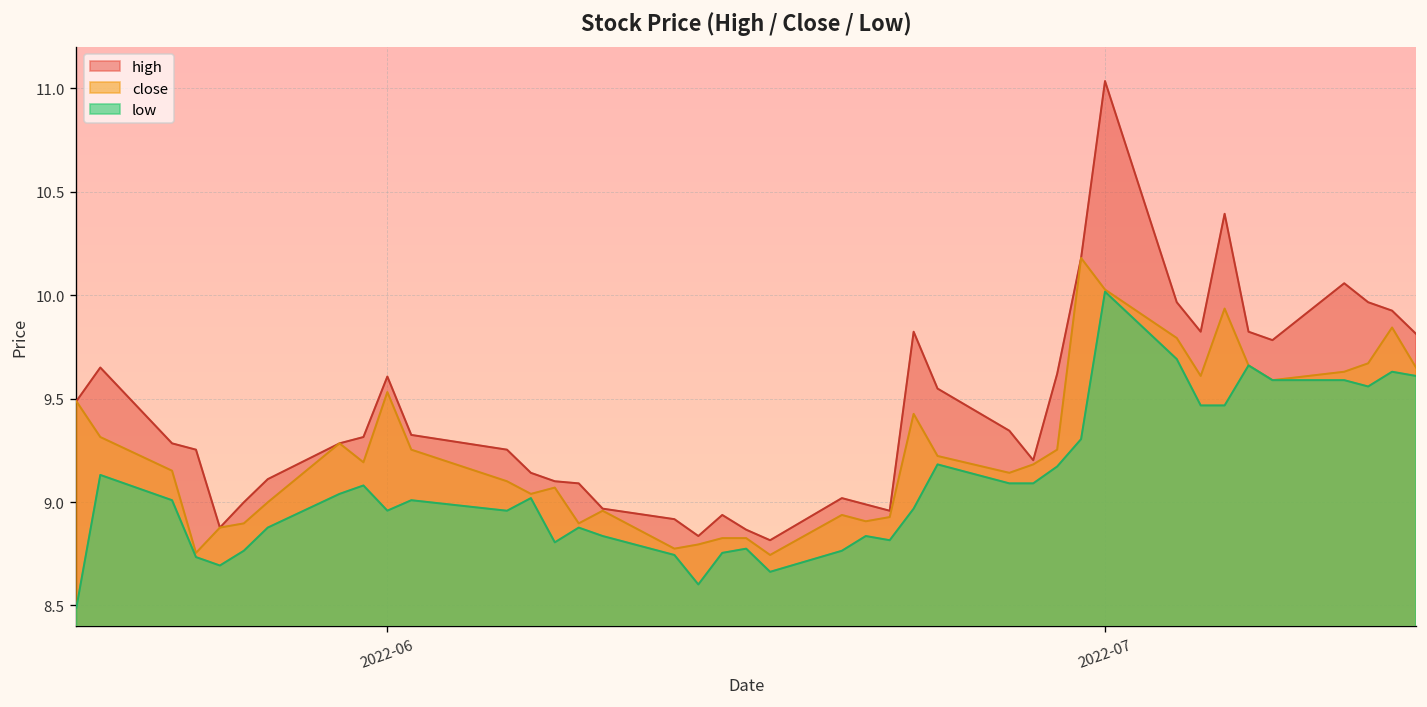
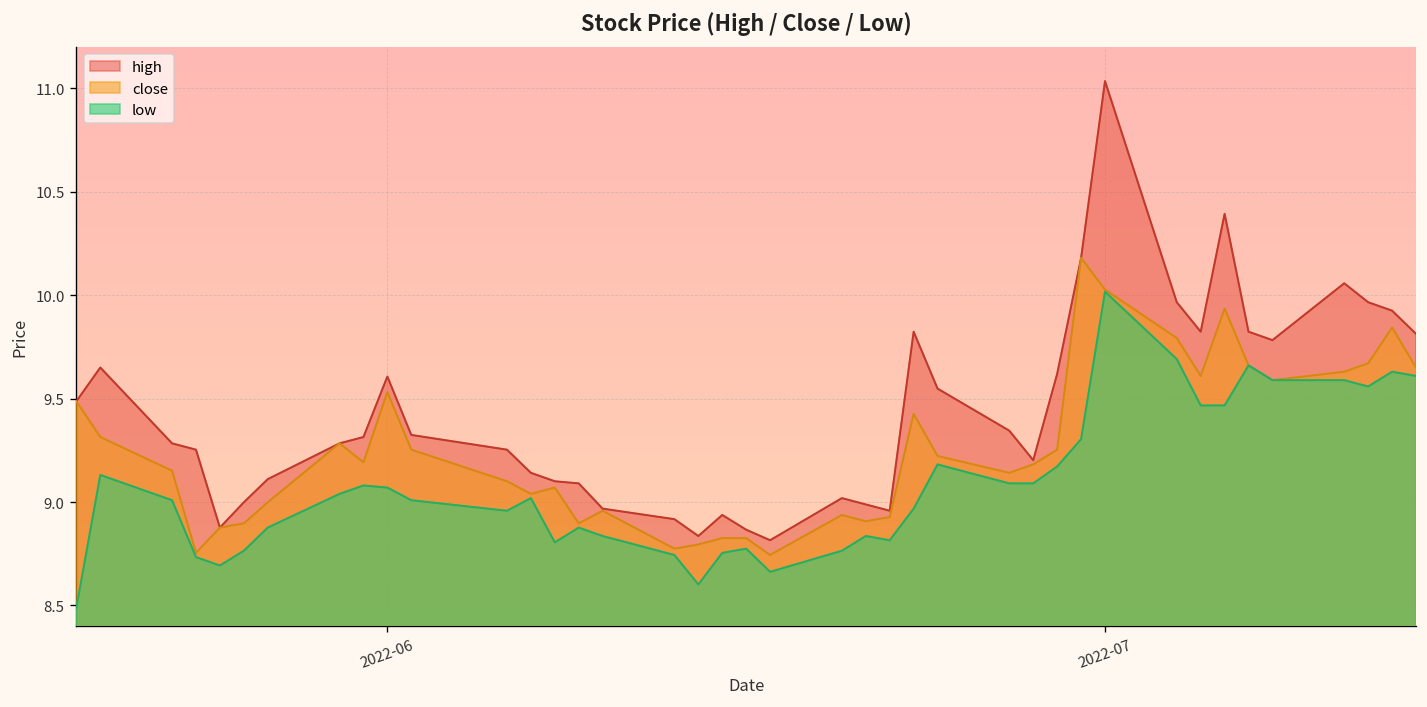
low, 2022-06: 8.96 -> 9.07
